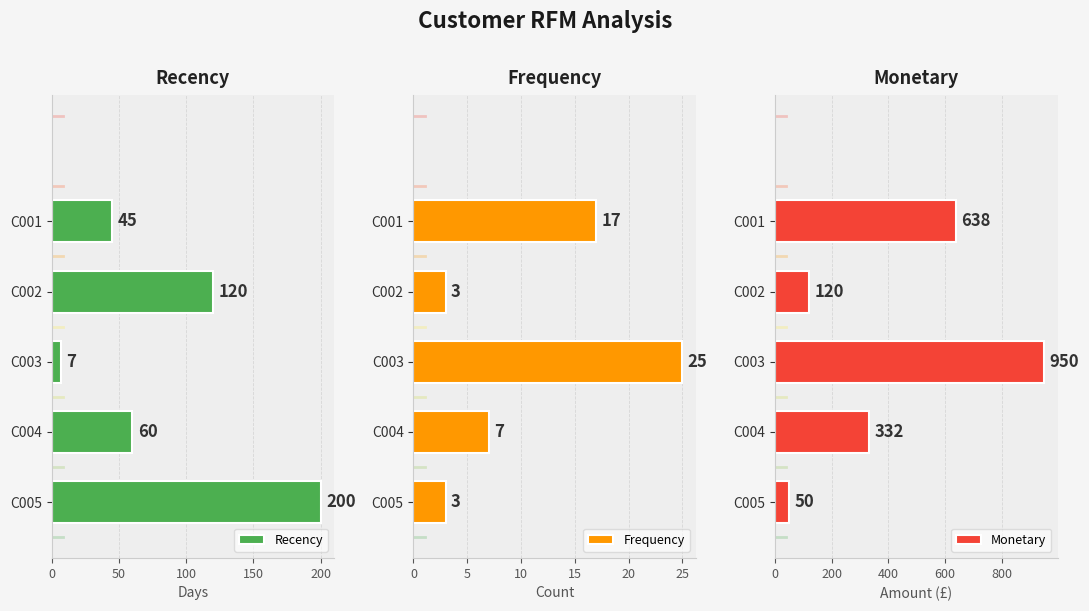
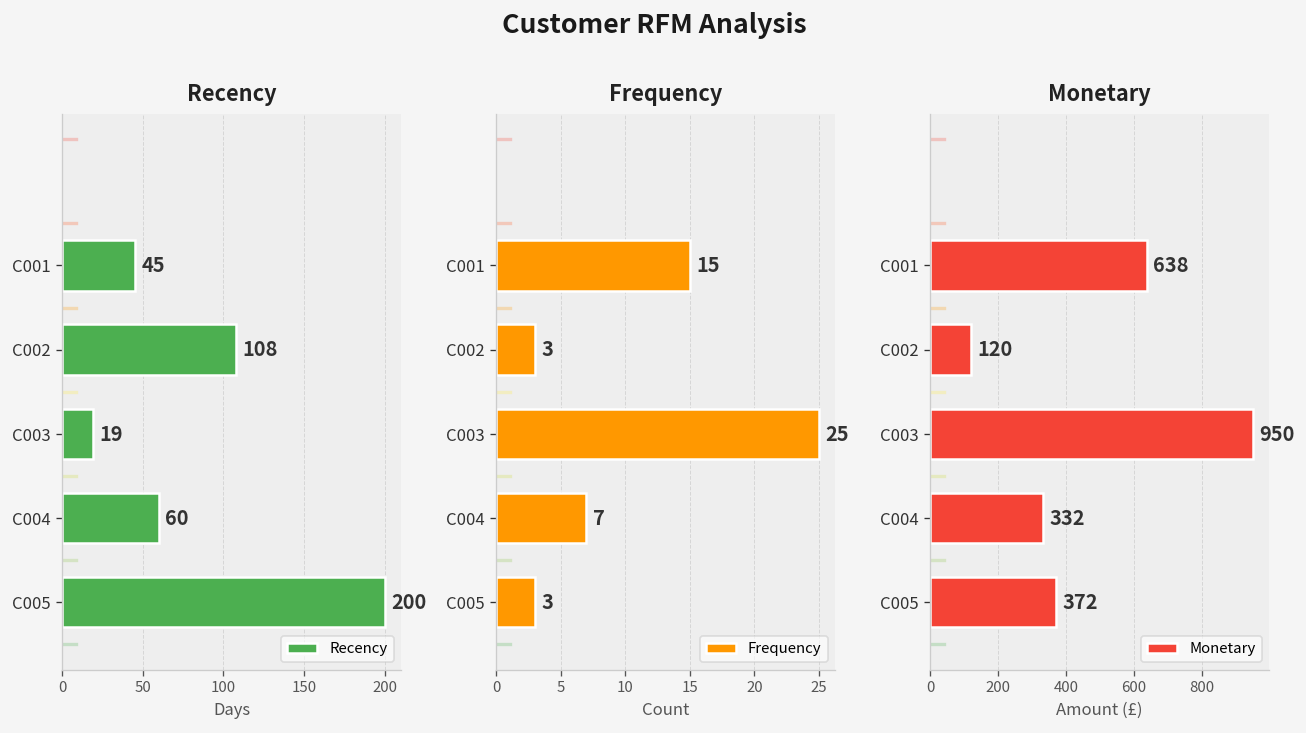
Recency, C002: 120 -> 108
Recency, C003: 7 -> 19
Frequency, C001: 17 -> 15
Monetary, C005: 50 -> 372
